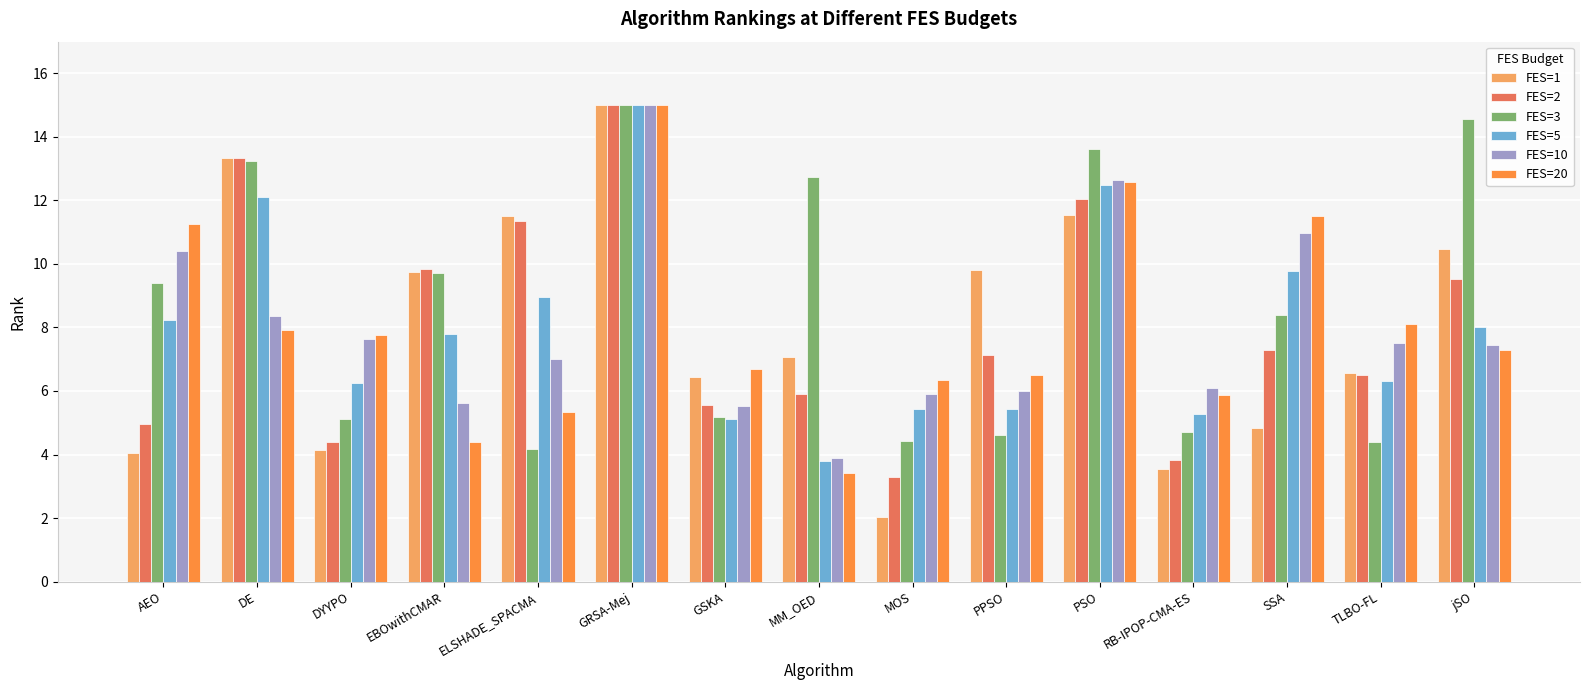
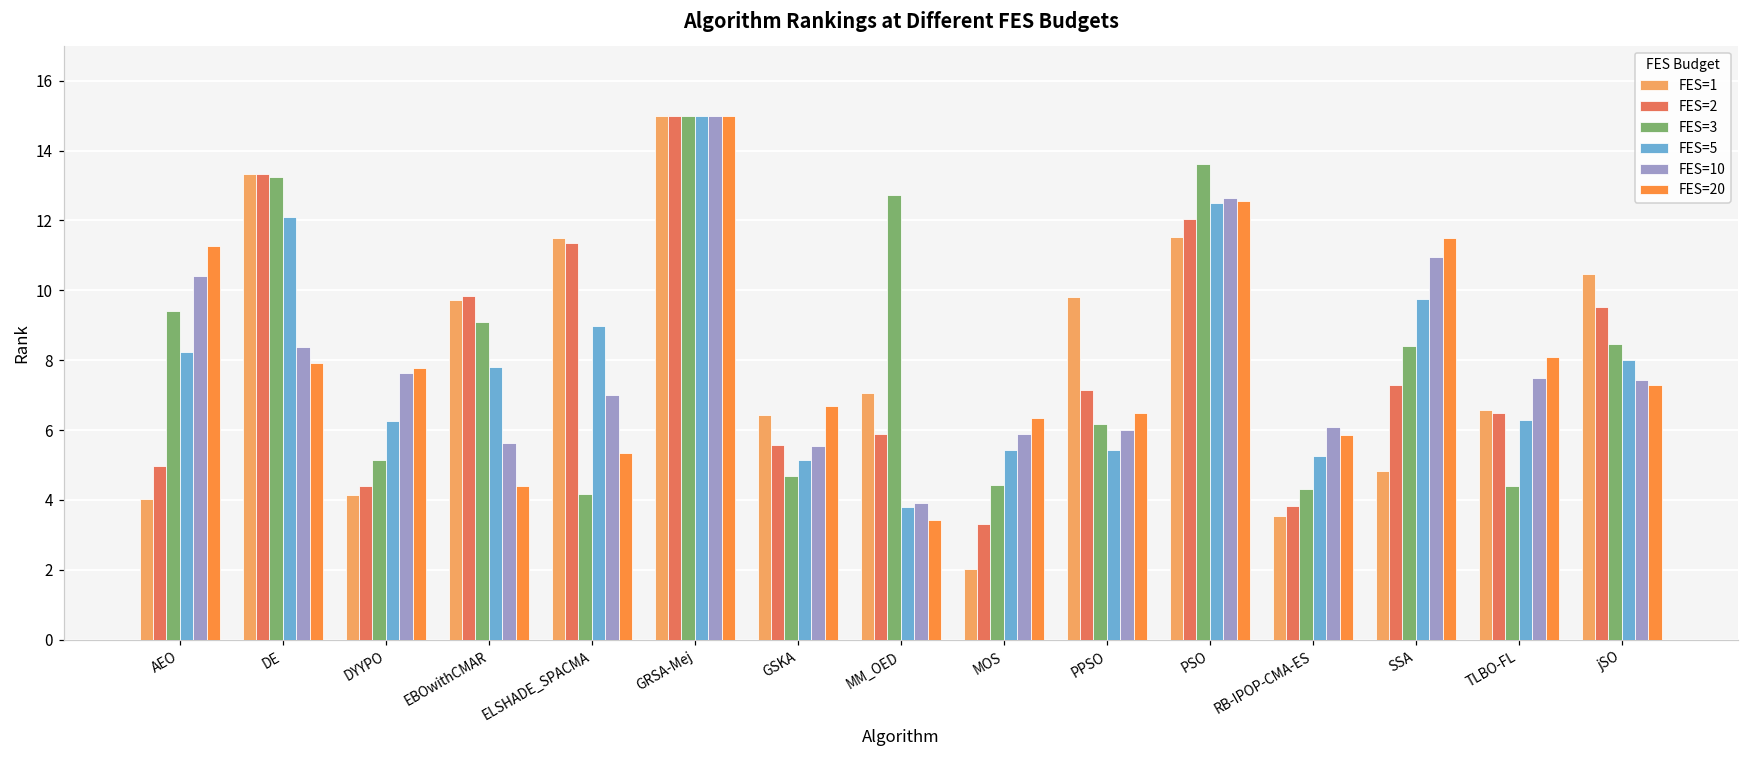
FES=3, EBOwithCMAR: 9.7 -> 9.1
FES=3, GSKA: 5.2 -> 4.7
FES=3, PPSO: 4.6 -> 6.2
FES=3, RB-IPOP-CMA-ES: 4.7 -> 4.3
FES=3, jSO: 14.6 -> 8.5
